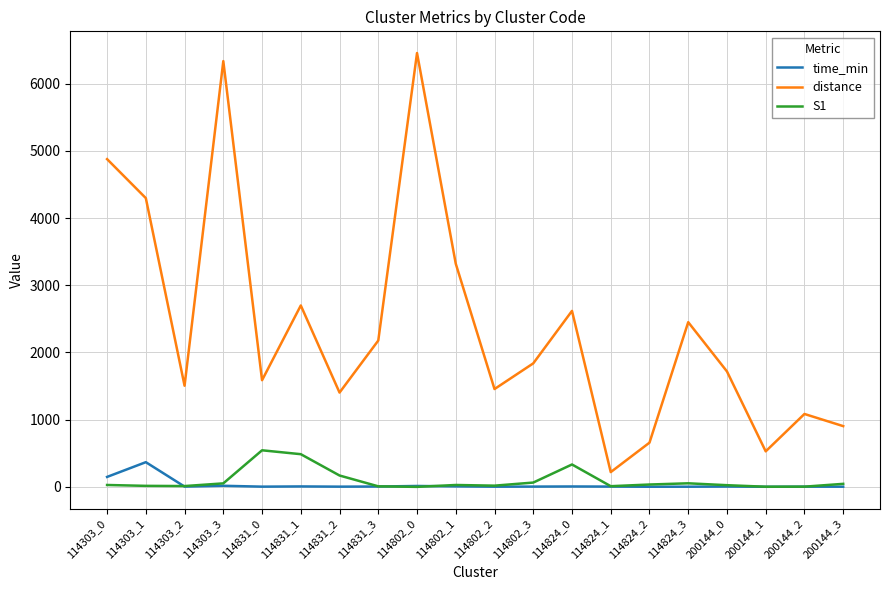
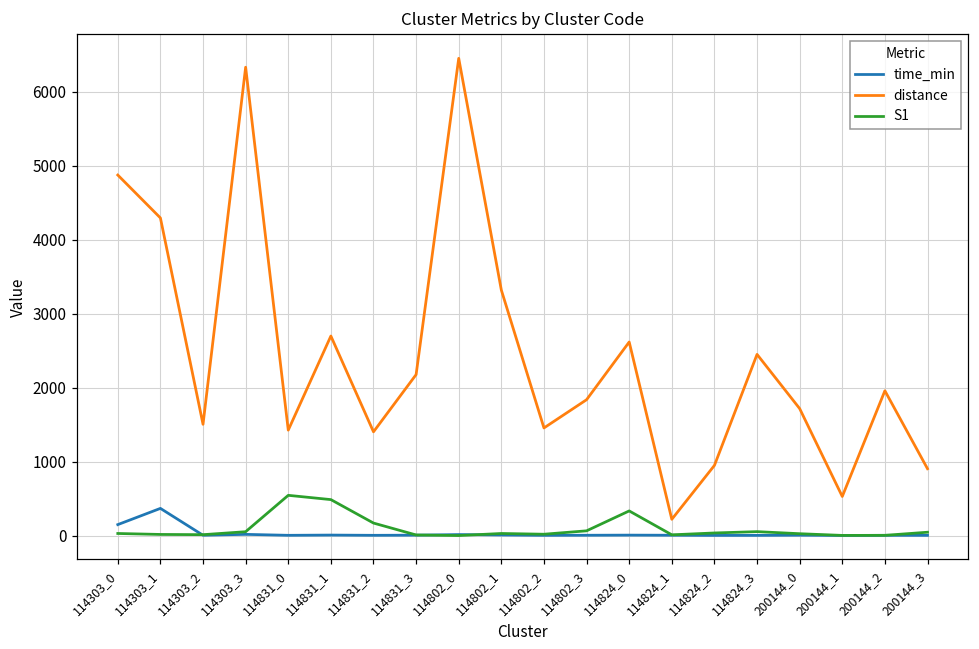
distance, 114831_0: 1600 -> 1400
distance, 114824_2: 700 -> 900
distance, 200144_2: 1100 -> 2000
